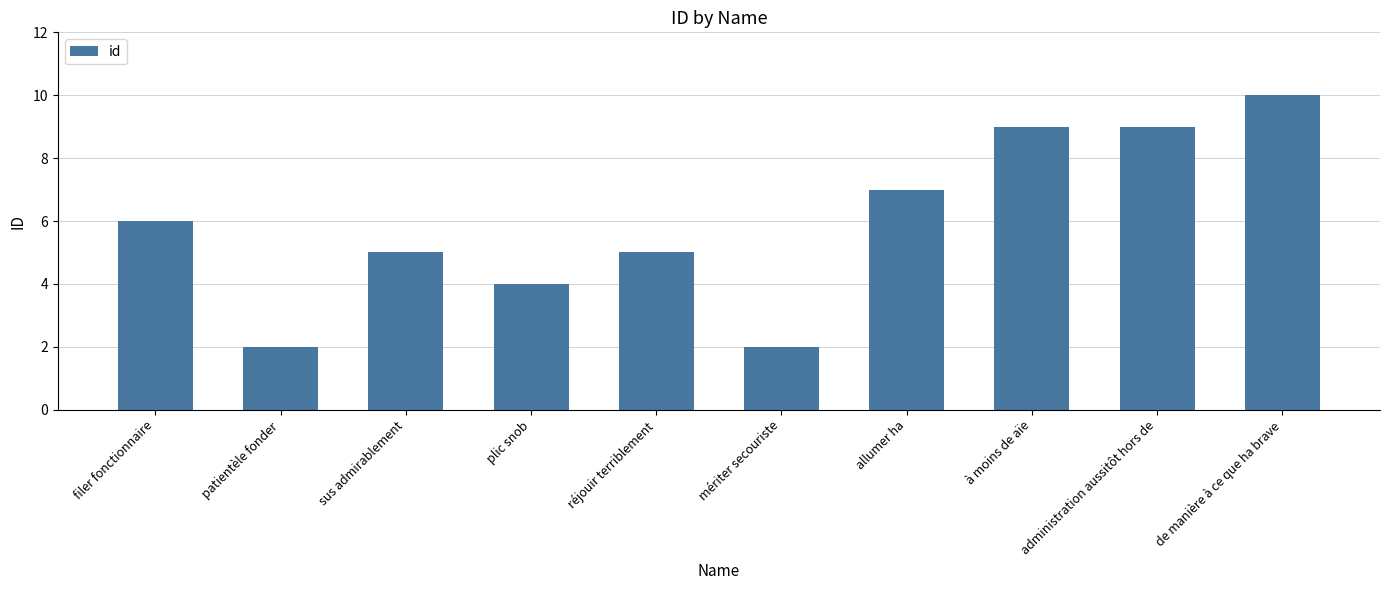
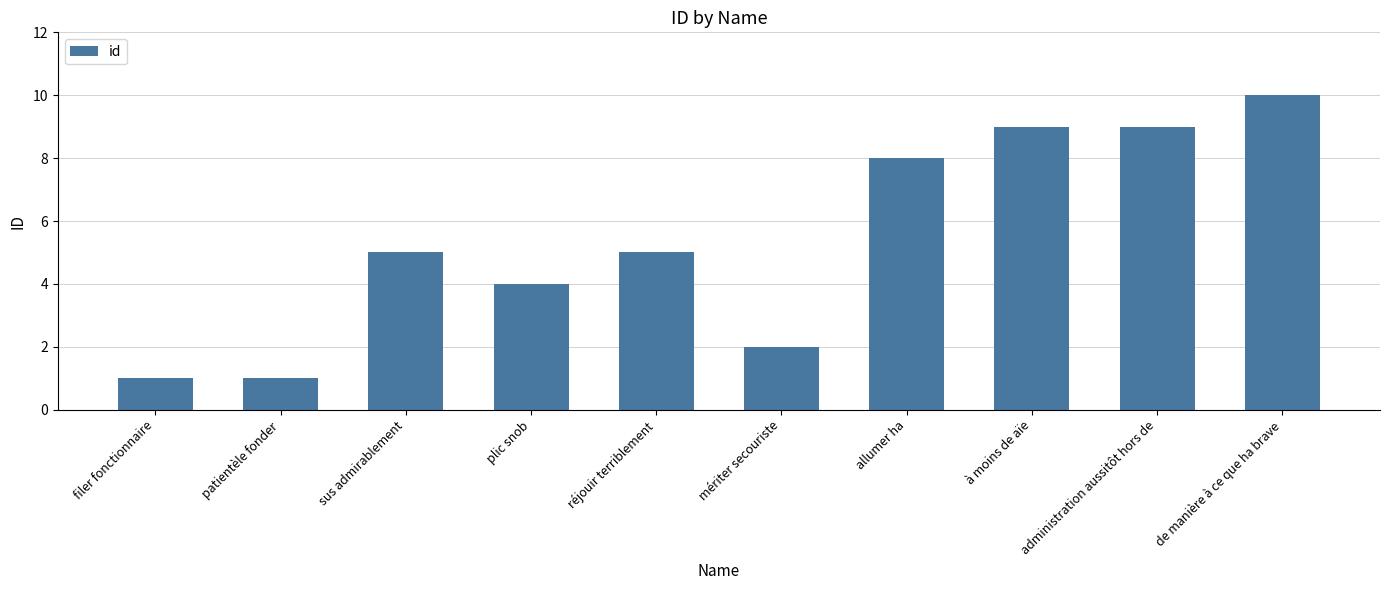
filer fonctionnaire: 6 -> 1
patientèle fonder: 2 -> 1
allumer ha: 7 -> 8
